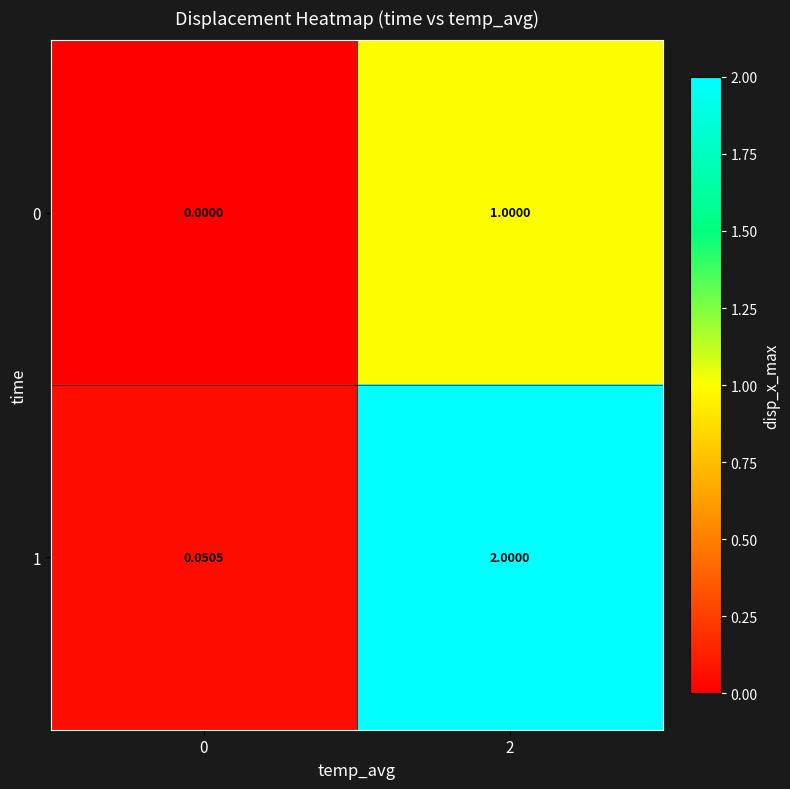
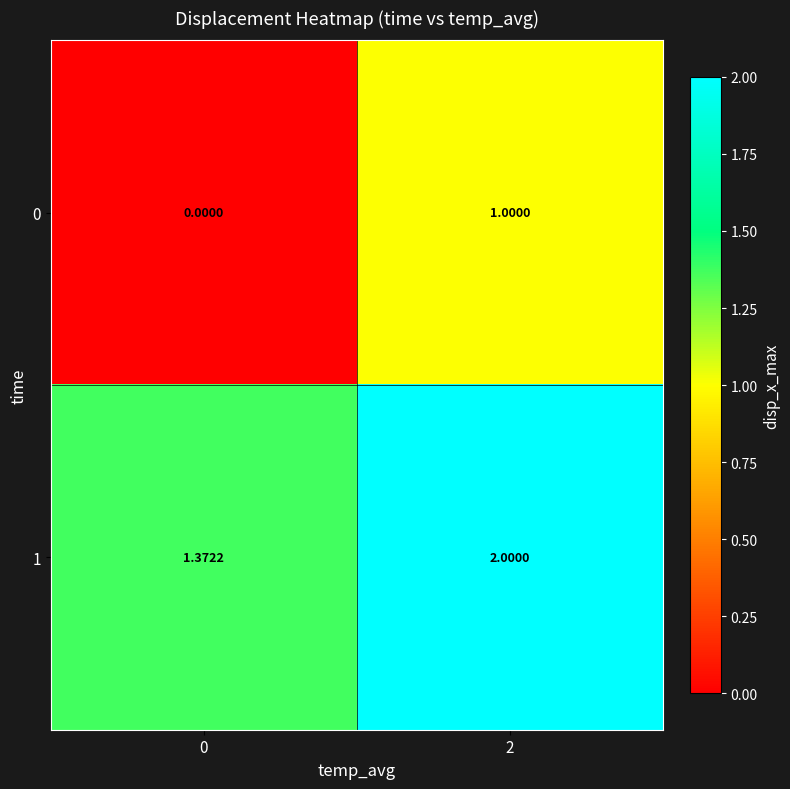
1, 0: 0.0505 -> 1.3722
